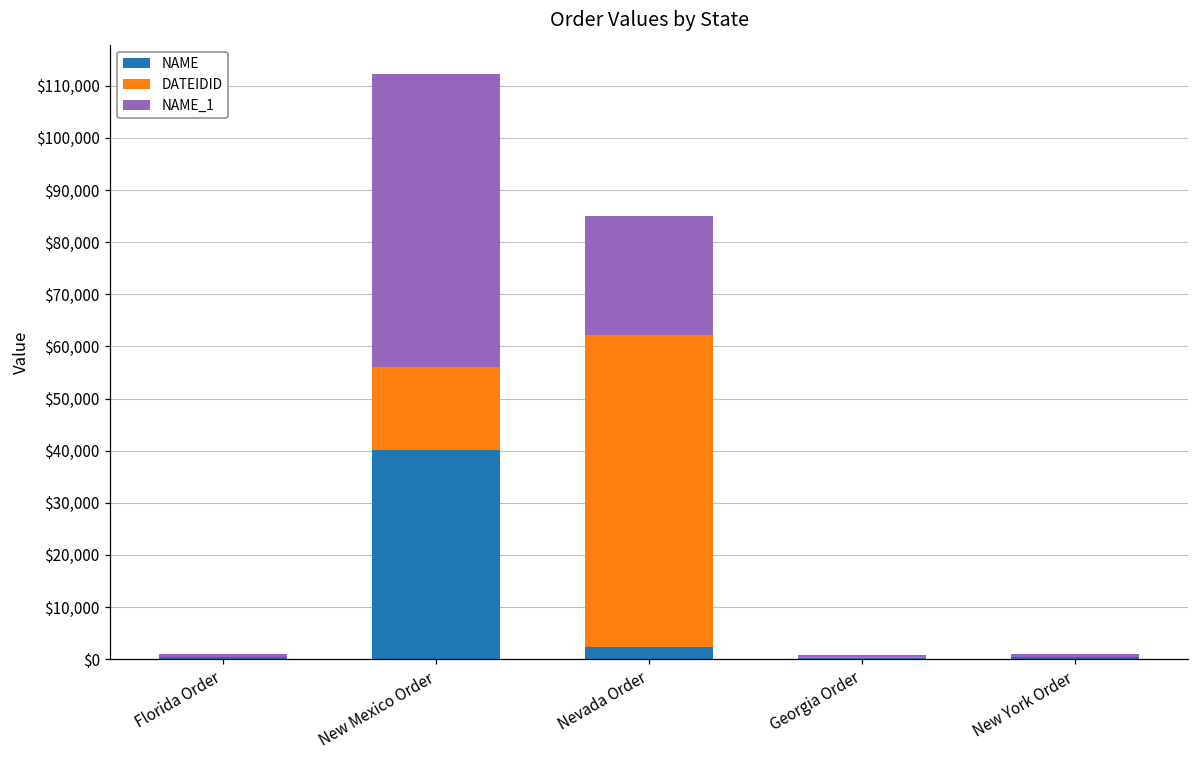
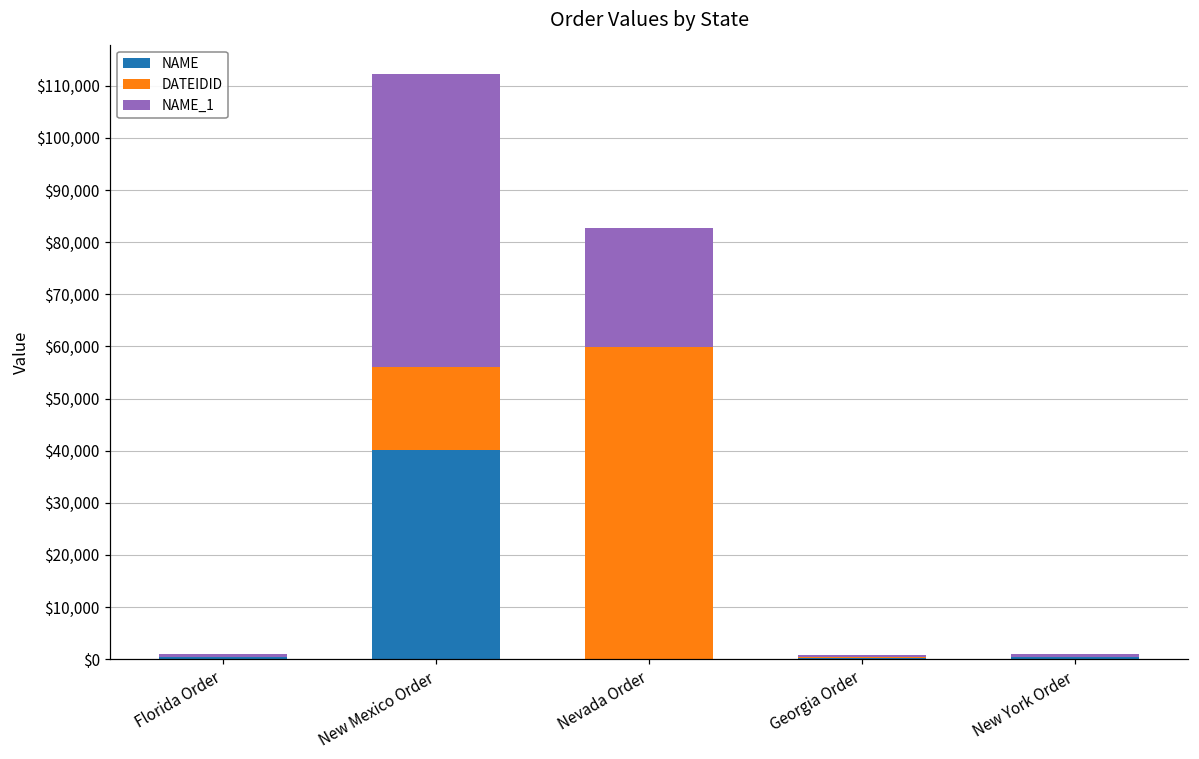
NAME, Nevada Order: $2,000 -> $0
